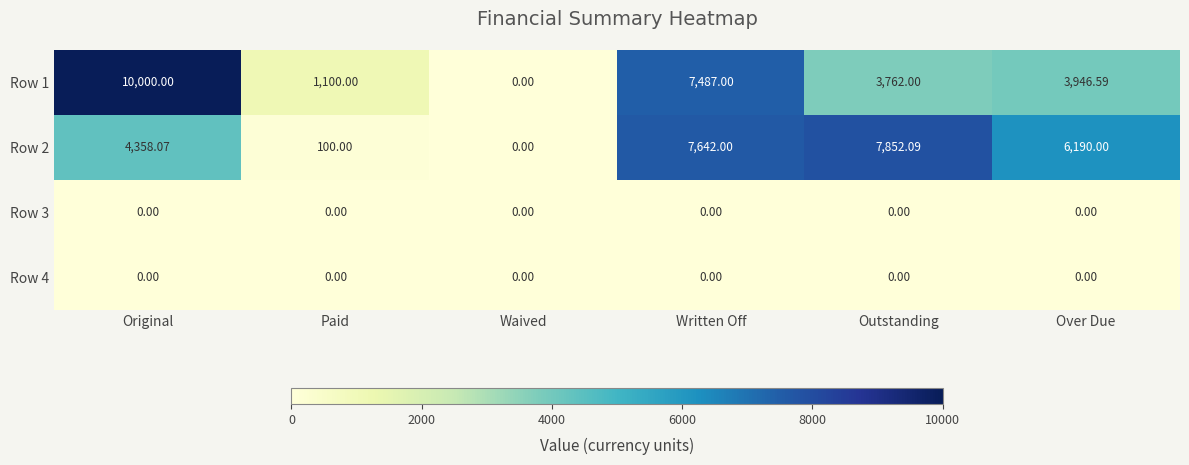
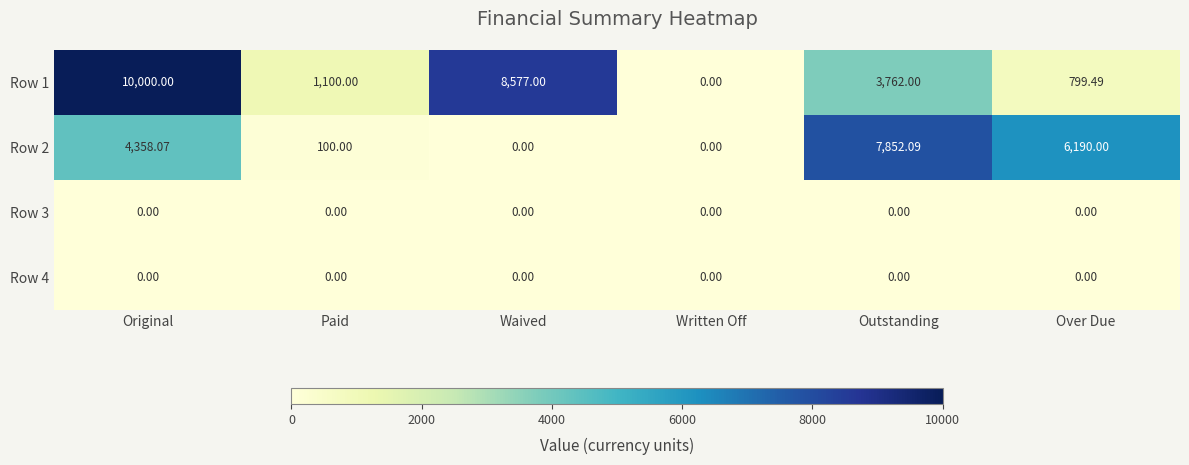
Row 1, Waived: 0.00 -> 8,577.00
Row 1, Written Off: 7,487.00 -> 0.00
Row 1, Over Due: 3,946.59 -> 799.49
Row 2, Written Off: 7,642.00 -> 0.00
